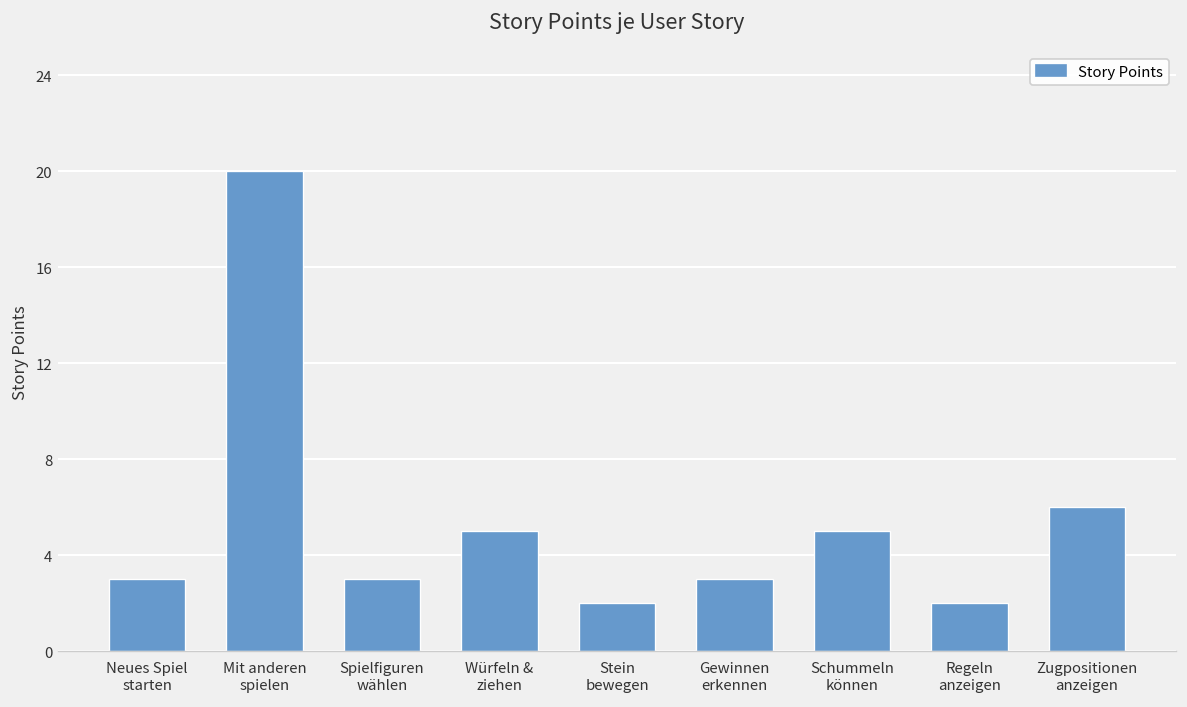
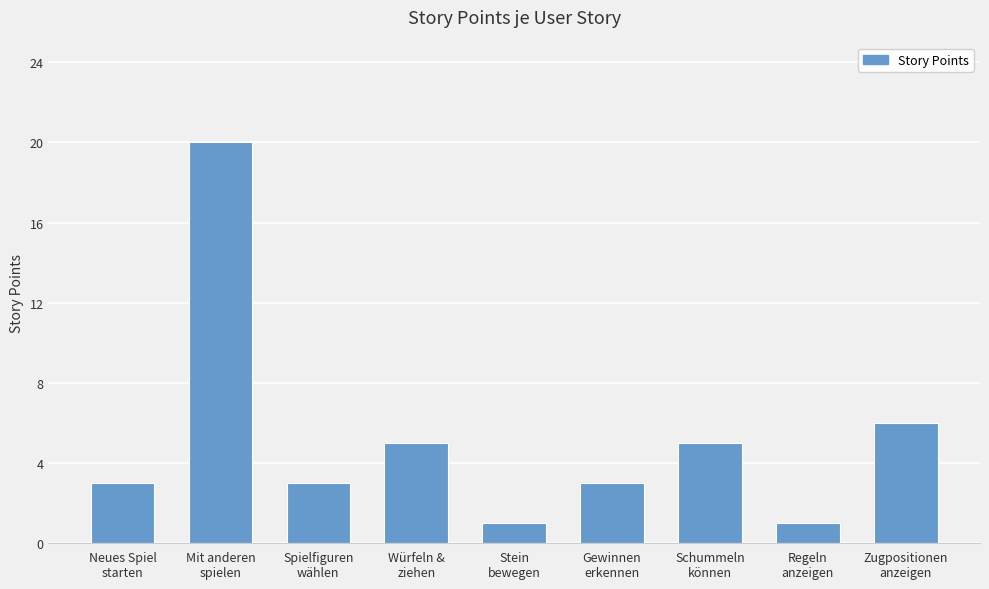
Stein bewegen: 2 -> 1
Regeln anzeigen: 2 -> 1
